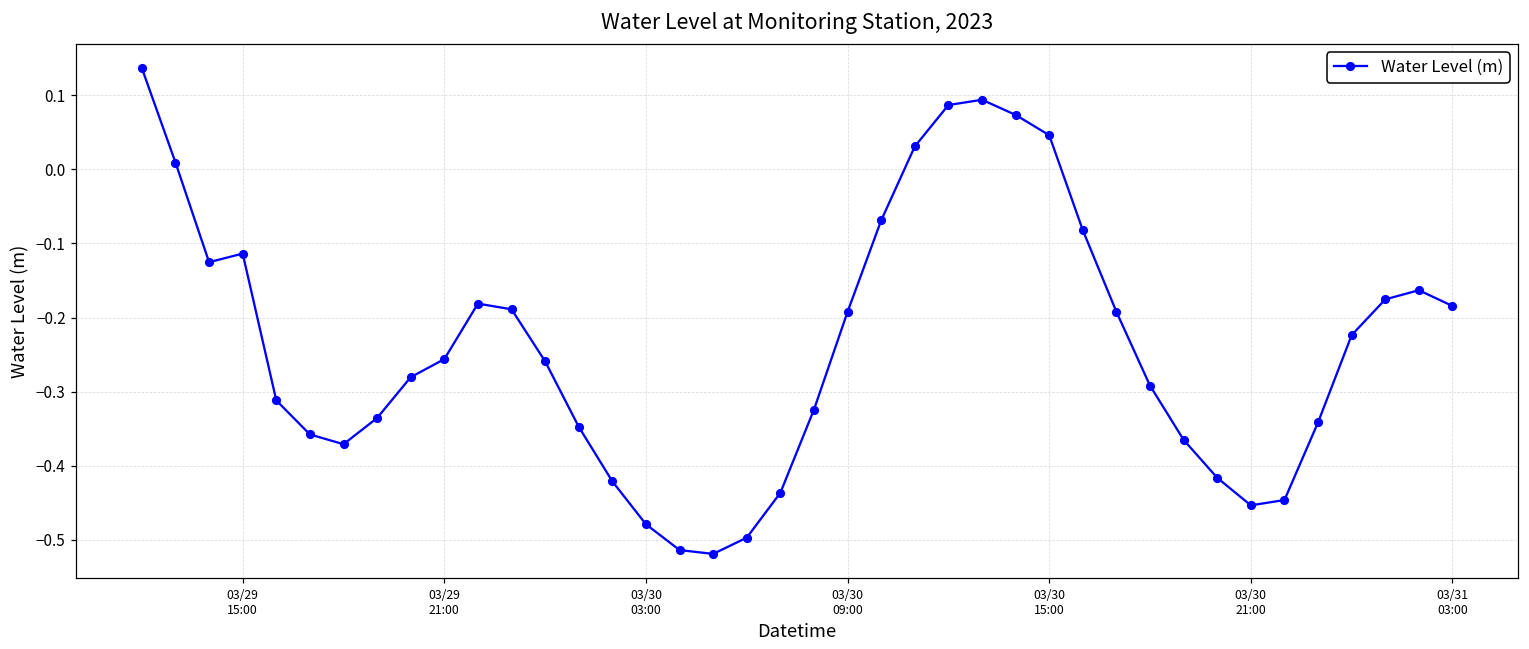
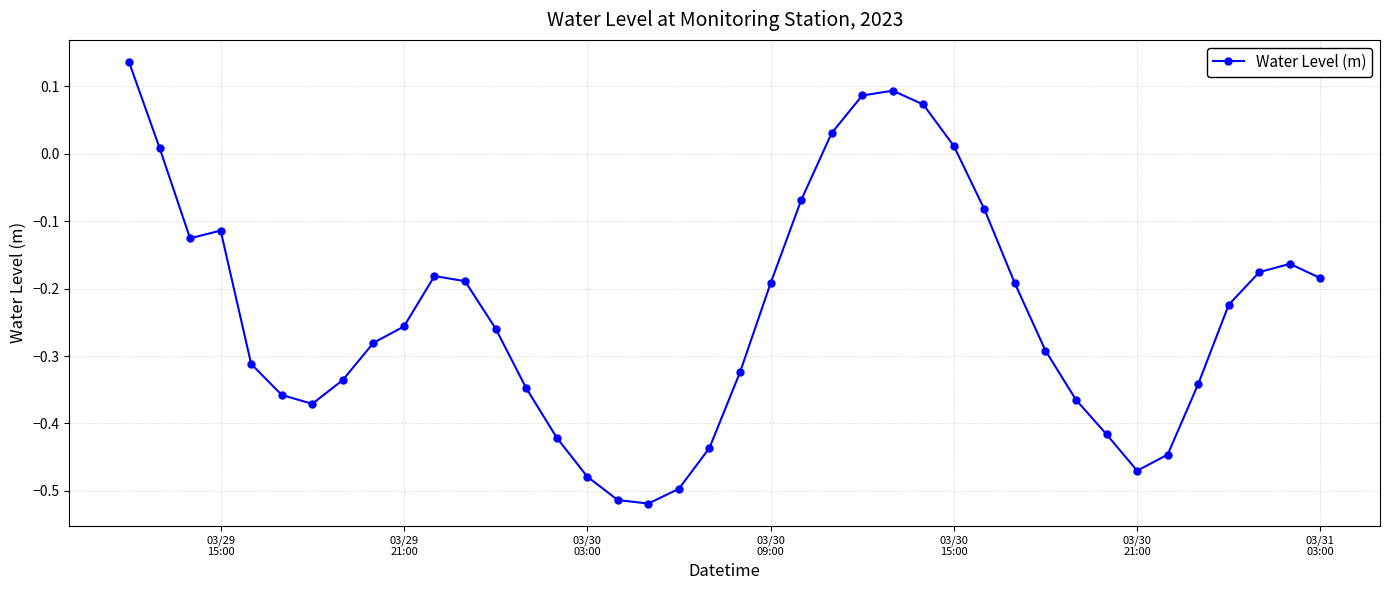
03/30 15:00: 0.05 -> 0.01
03/30 21:00: -0.45 -> -0.47
